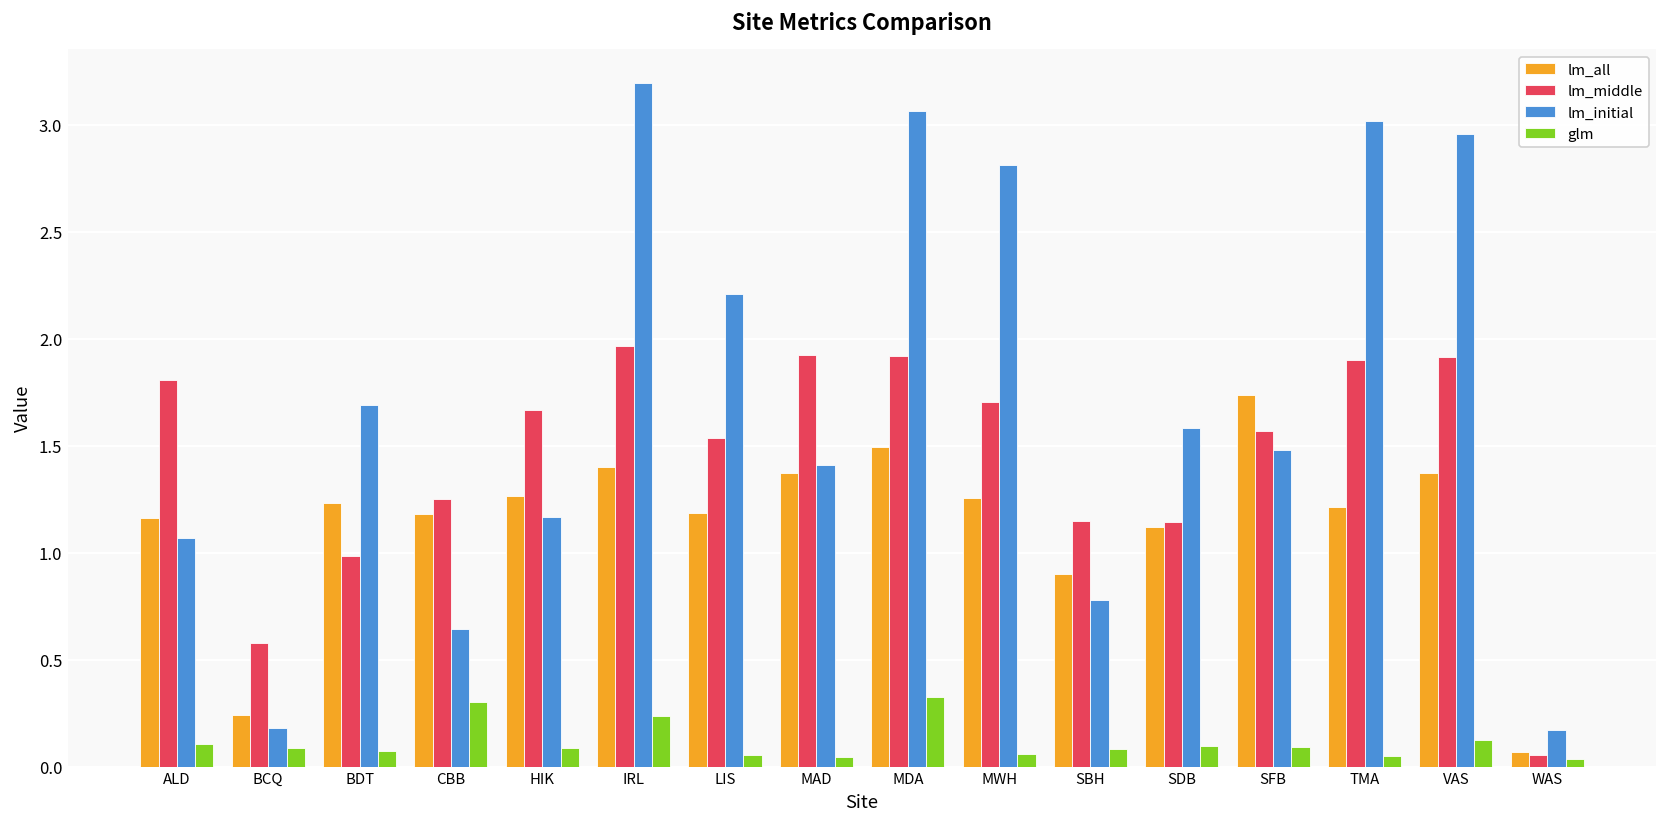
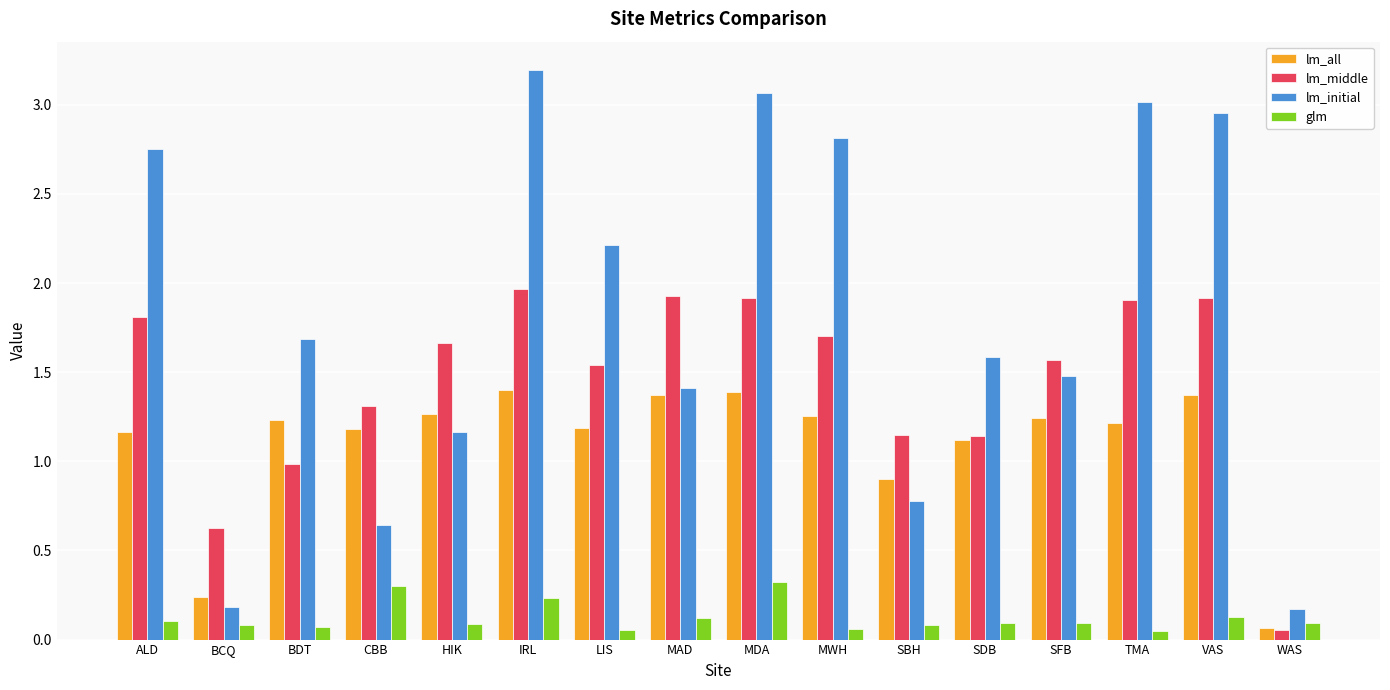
lm_initial, ALD: 1.07 -> 2.75
lm_middle, BCQ: 0.58 -> 0.63
lm_middle, CBB: 1.25 -> 1.31
glm, MAD: 0.05 -> 0.12
lm_all, MDA: 1.49 -> 1.39
lm_all, SFB: 1.74 -> 1.24
glm, WAS: 0.03 -> 0.09
